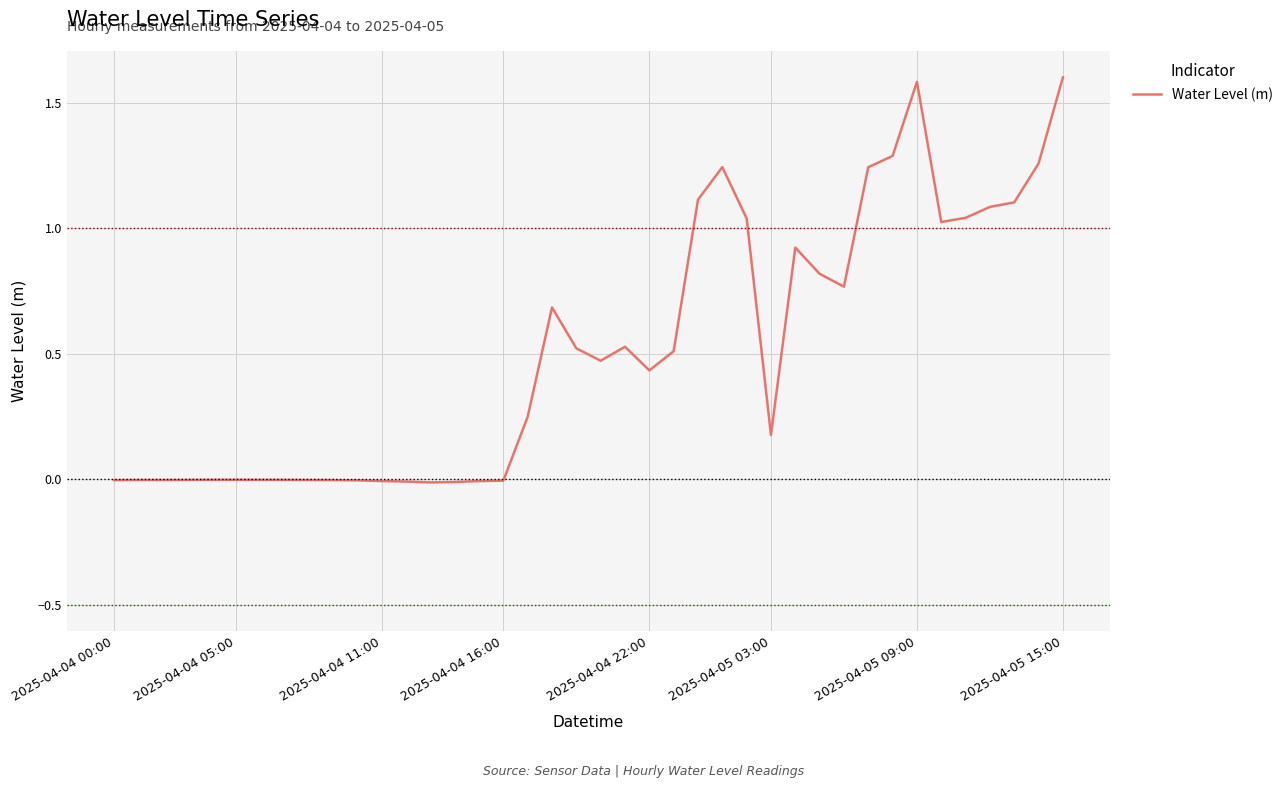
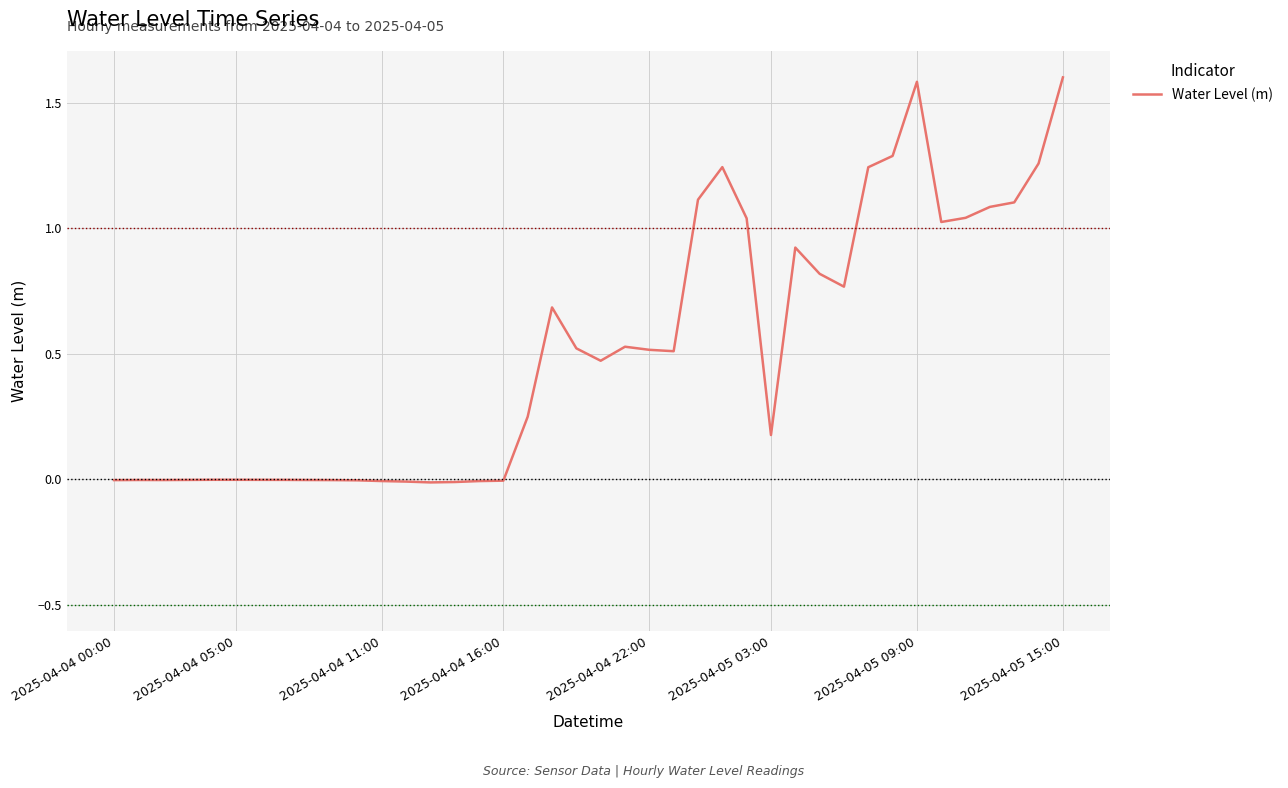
2025-04-04 22:00: 0.43 -> 0.52
